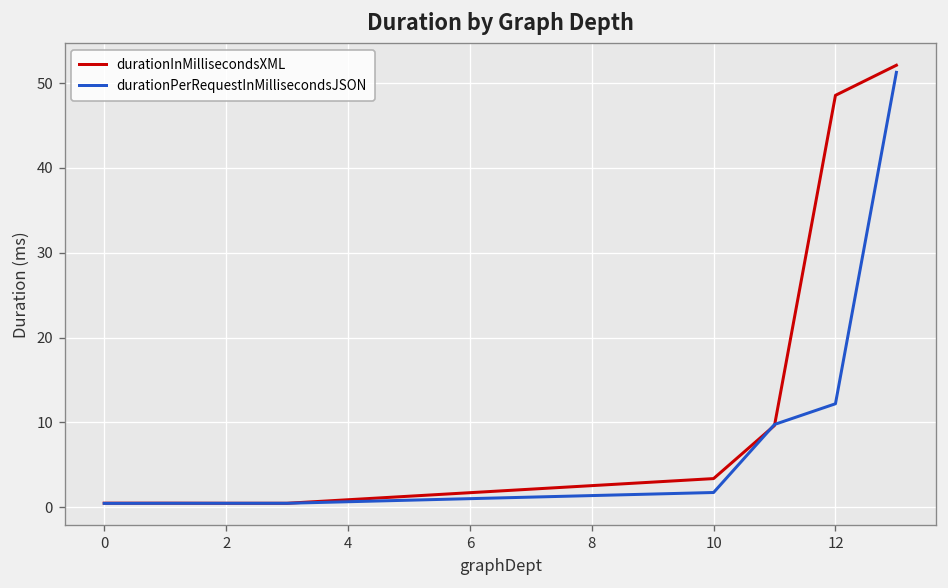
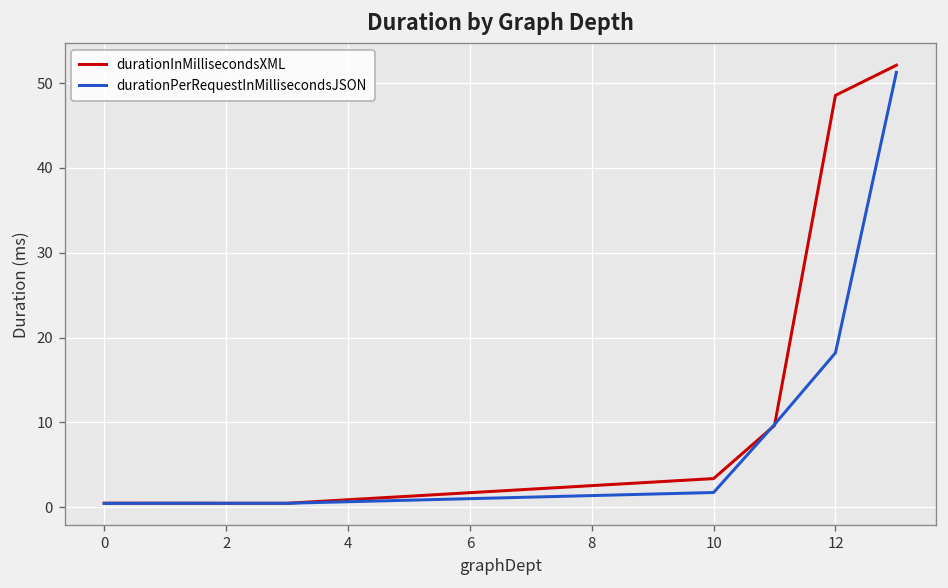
durationPerRequestInMillisecondsJSON, 12: 12 -> 18
